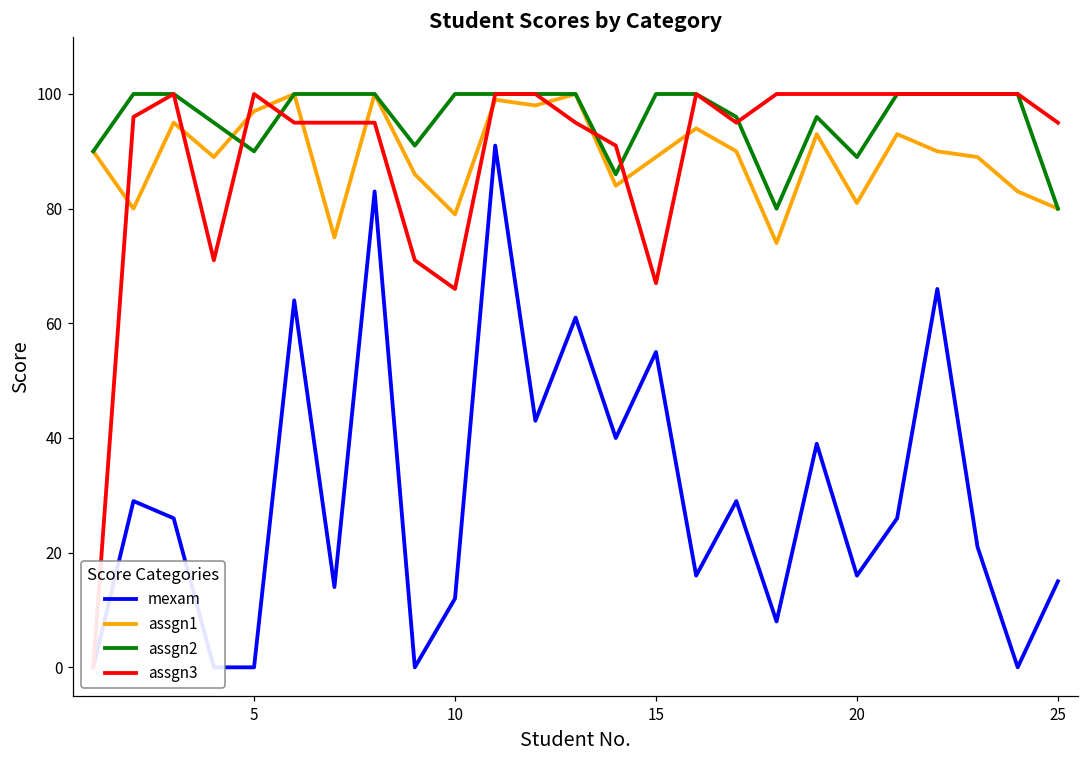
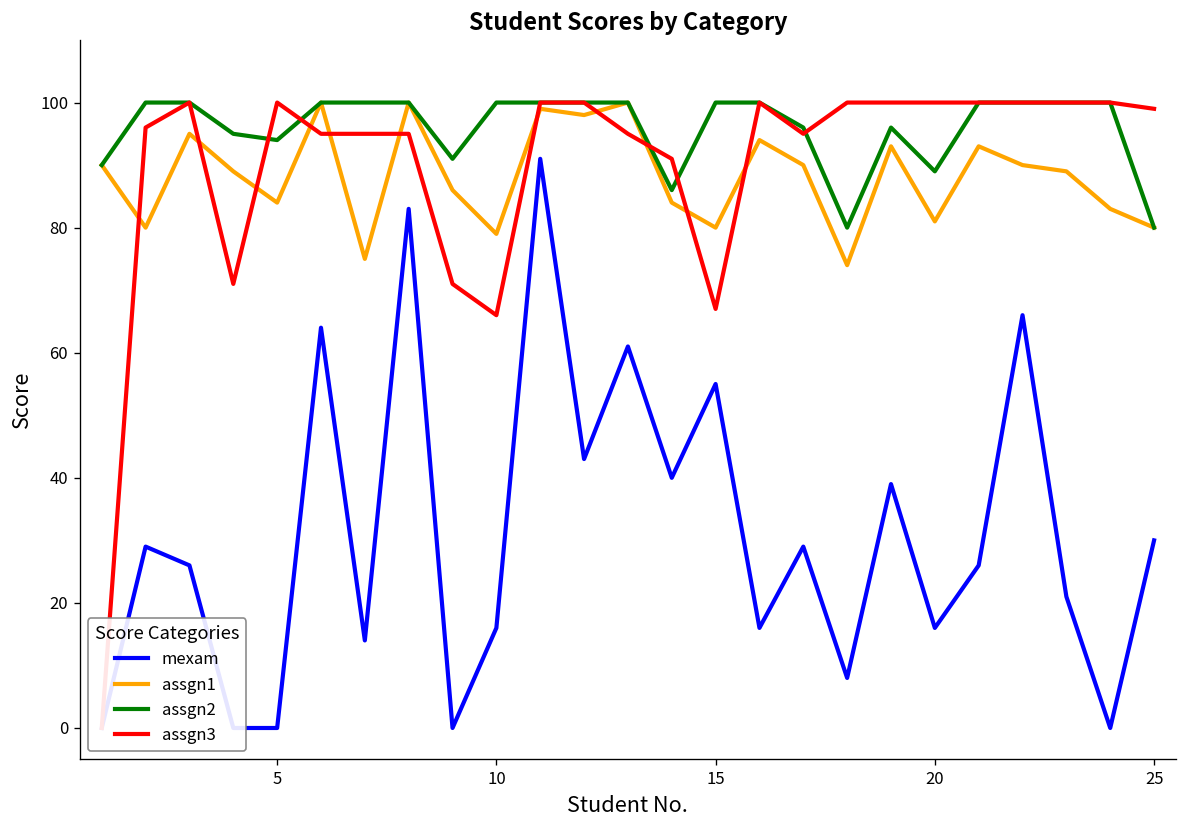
assgn1, 5: 97 -> 84
assgn2, 5: 90 -> 94
mexam, 10: 12 -> 16
assgn1, 15: 89 -> 80
mexam, 25: 15 -> 30
assgn3, 25: 95 -> 99
